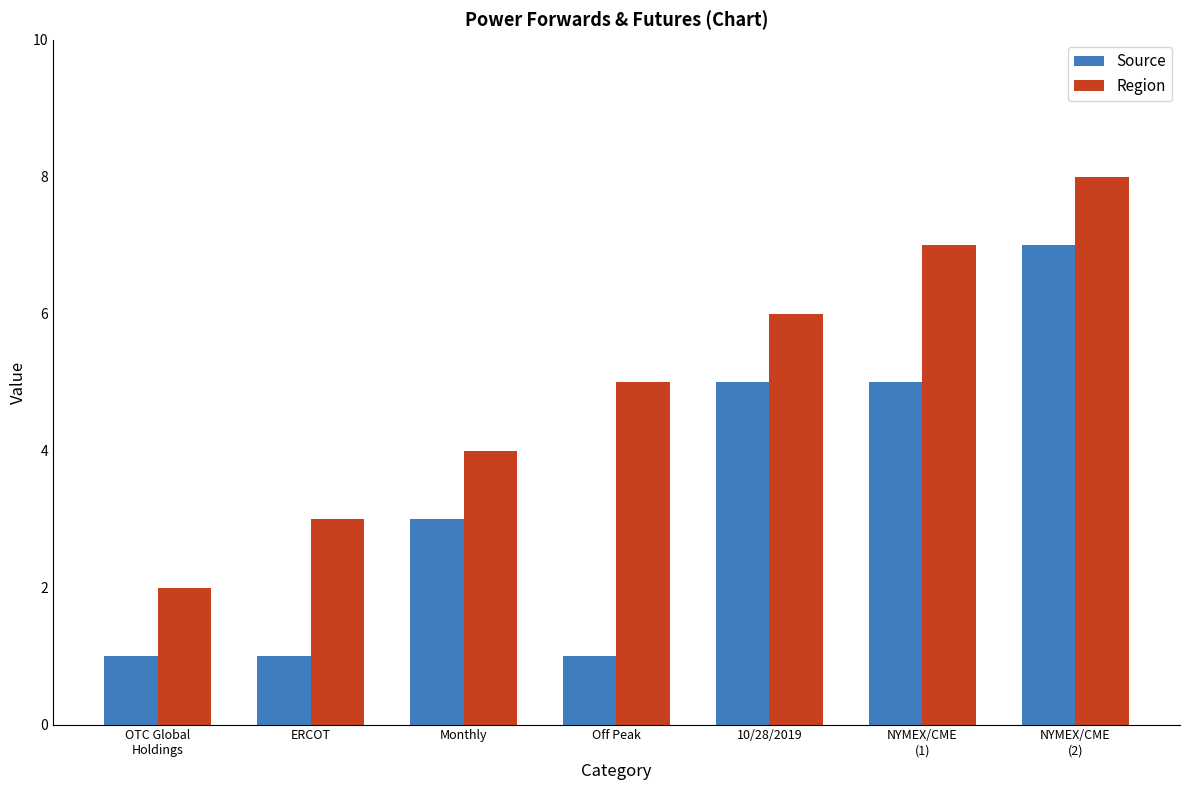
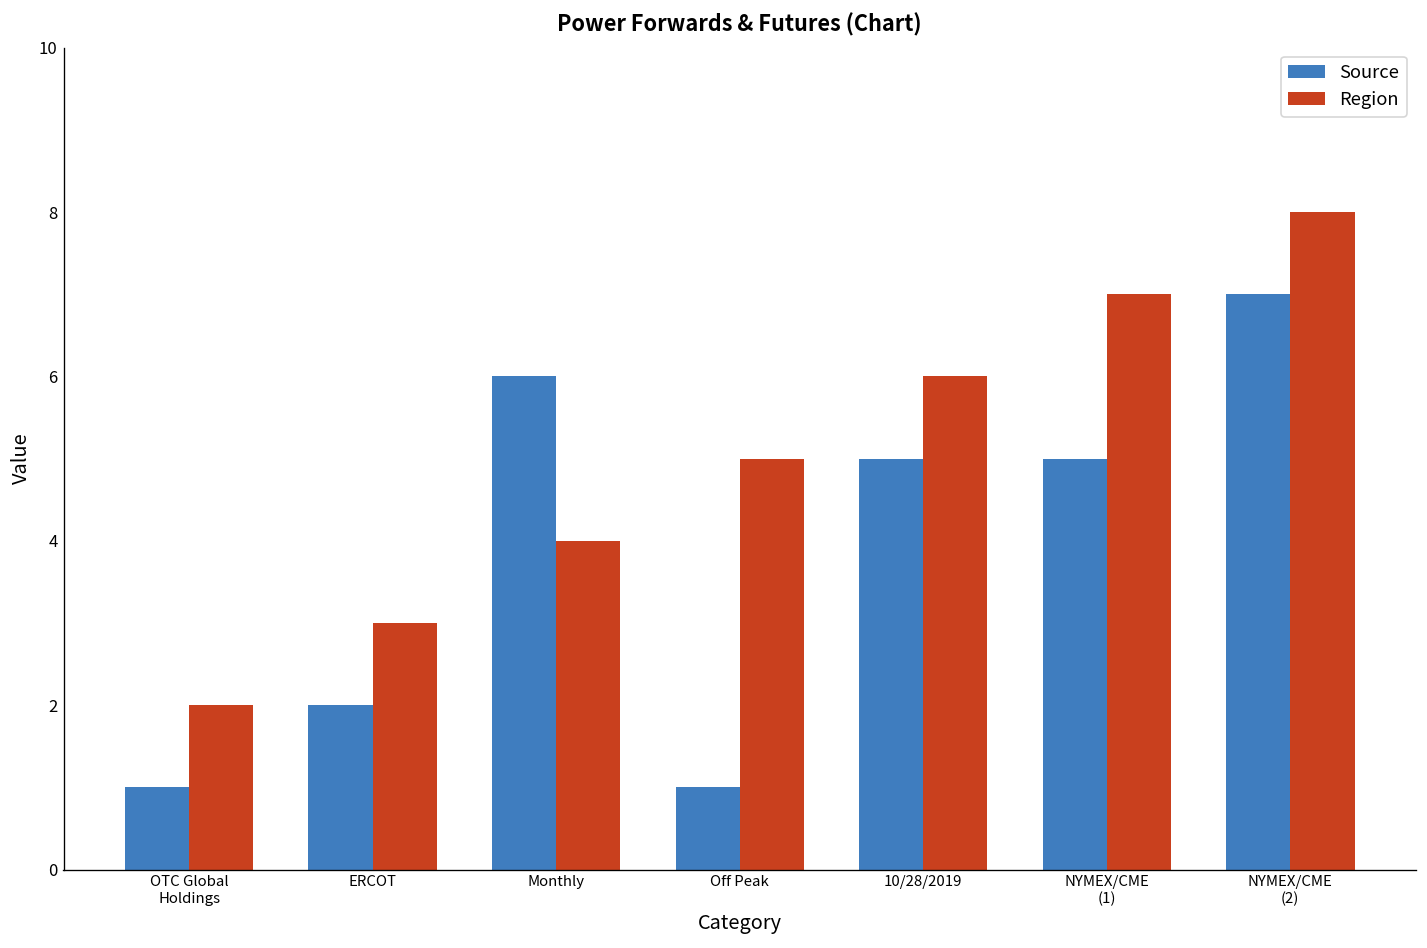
Source, ERCOT: 1 -> 2
Source, Monthly: 3 -> 6
